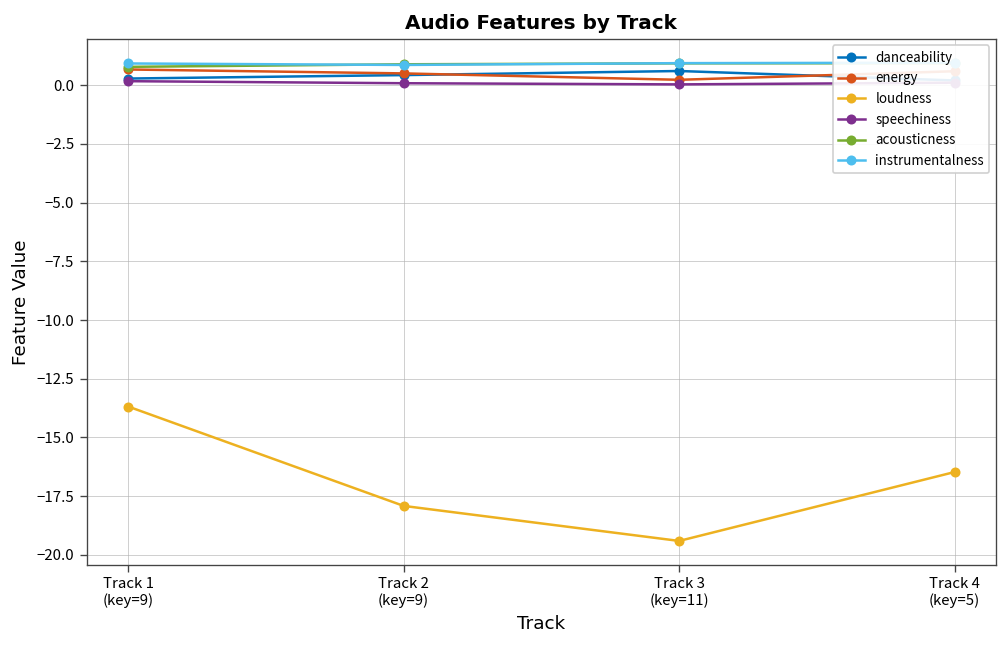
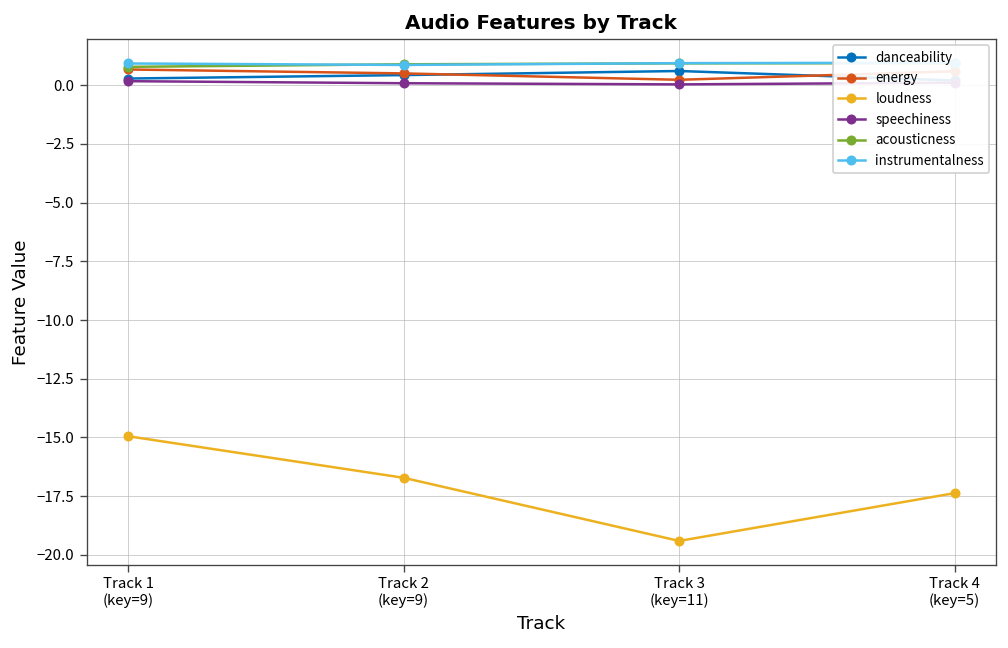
loudness, Track 1 (key=9): -13.7 -> -14.9
loudness, Track 2 (key=9): -17.9 -> -16.7
loudness, Track 4 (key=5): -16.5 -> -17.4
